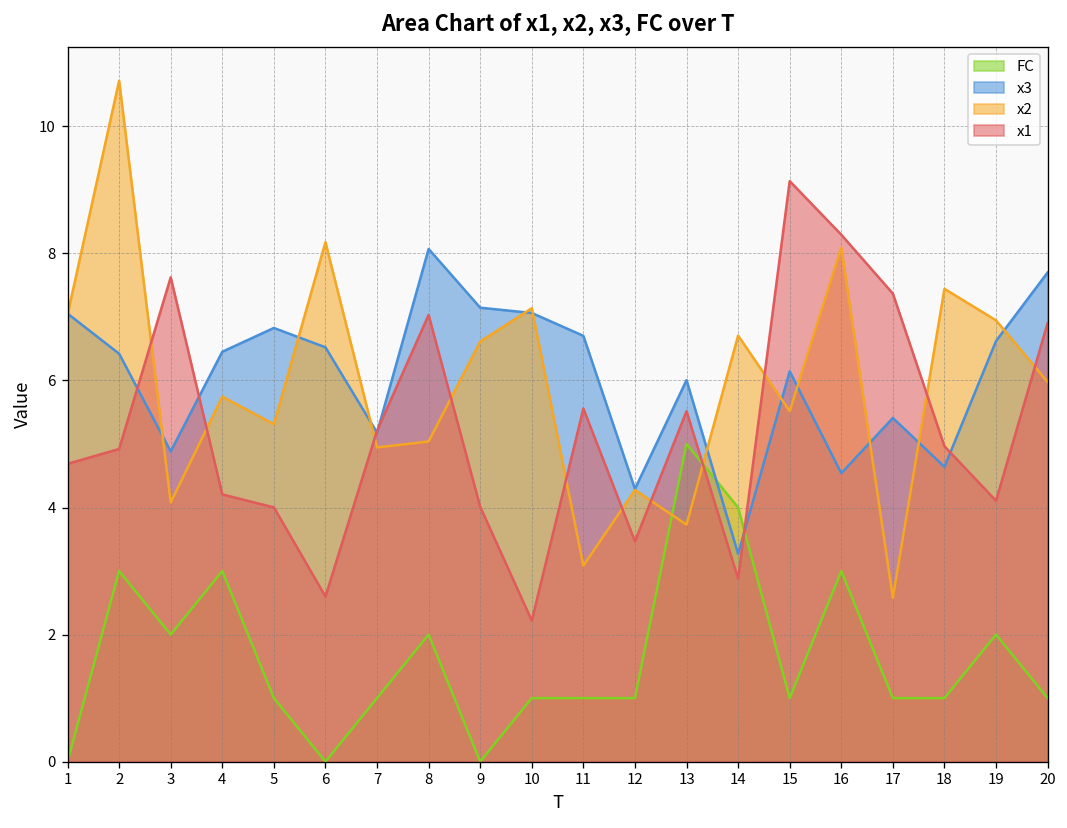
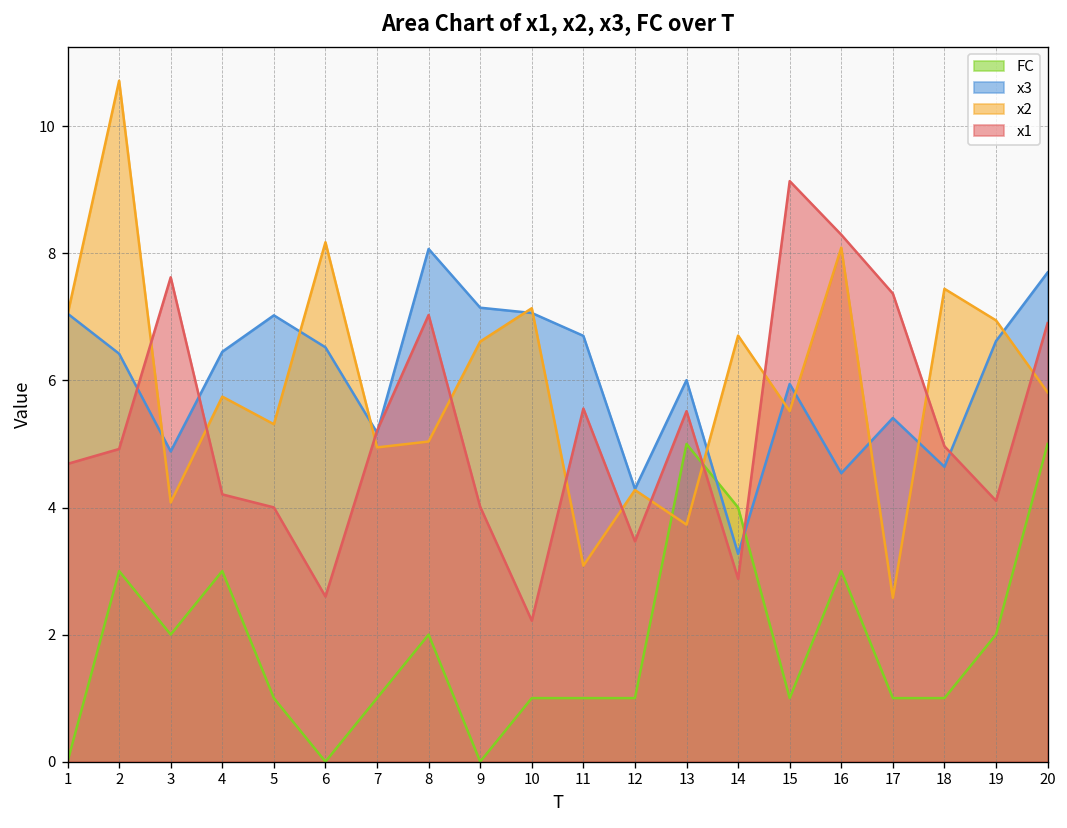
x3, 5: 6.8 -> 7.0
x3, 15: 6.1 -> 5.9
FC, 20: 1 -> 5
x2, 20: 6.0 -> 5.8
